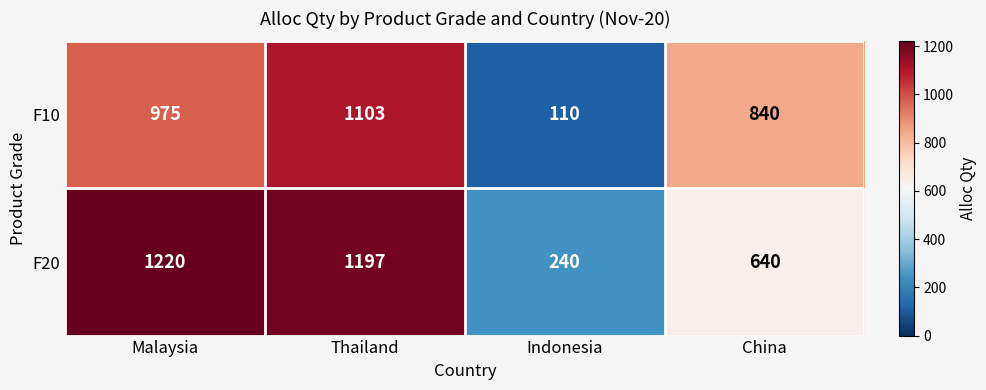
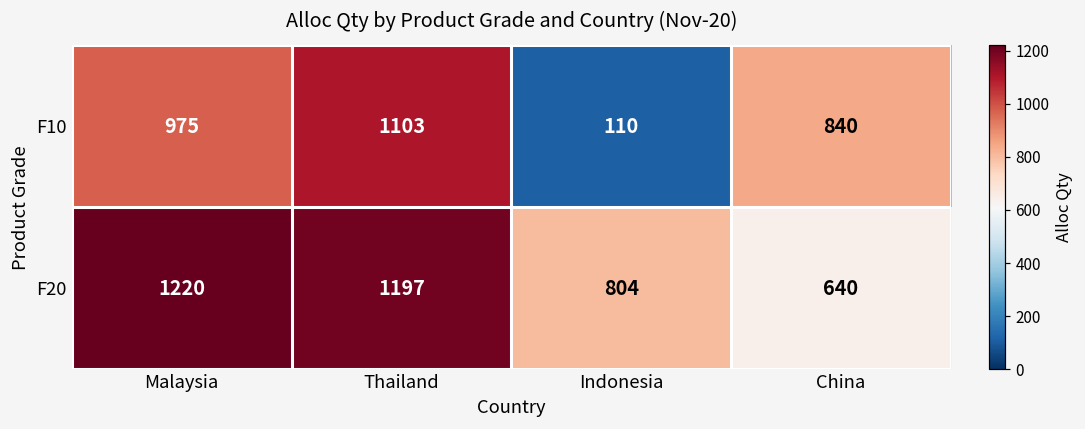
F20, Indonesia: 240 -> 804
